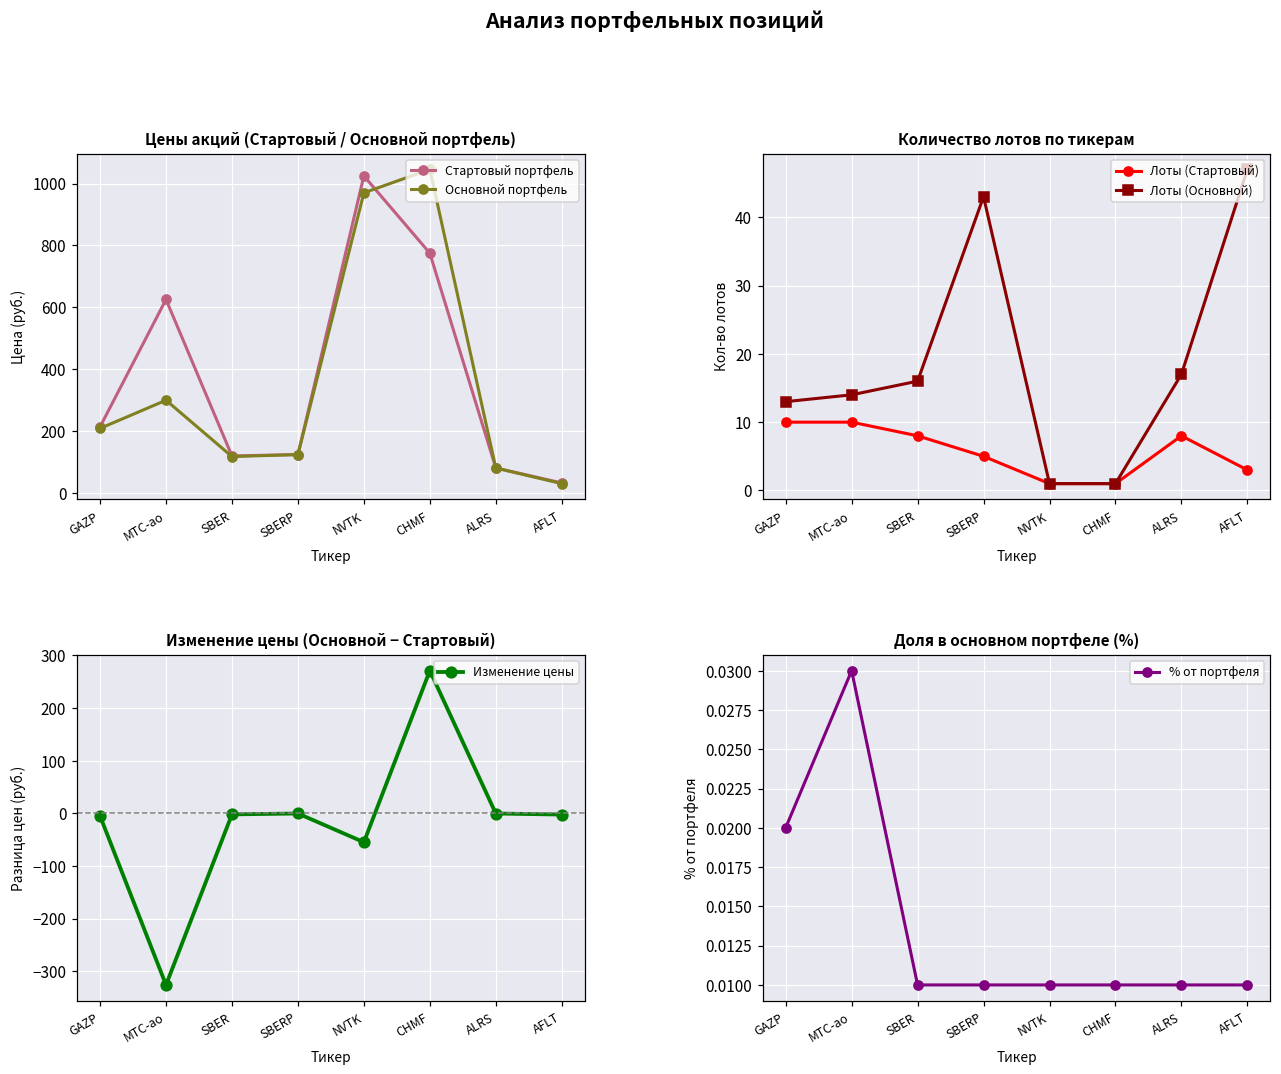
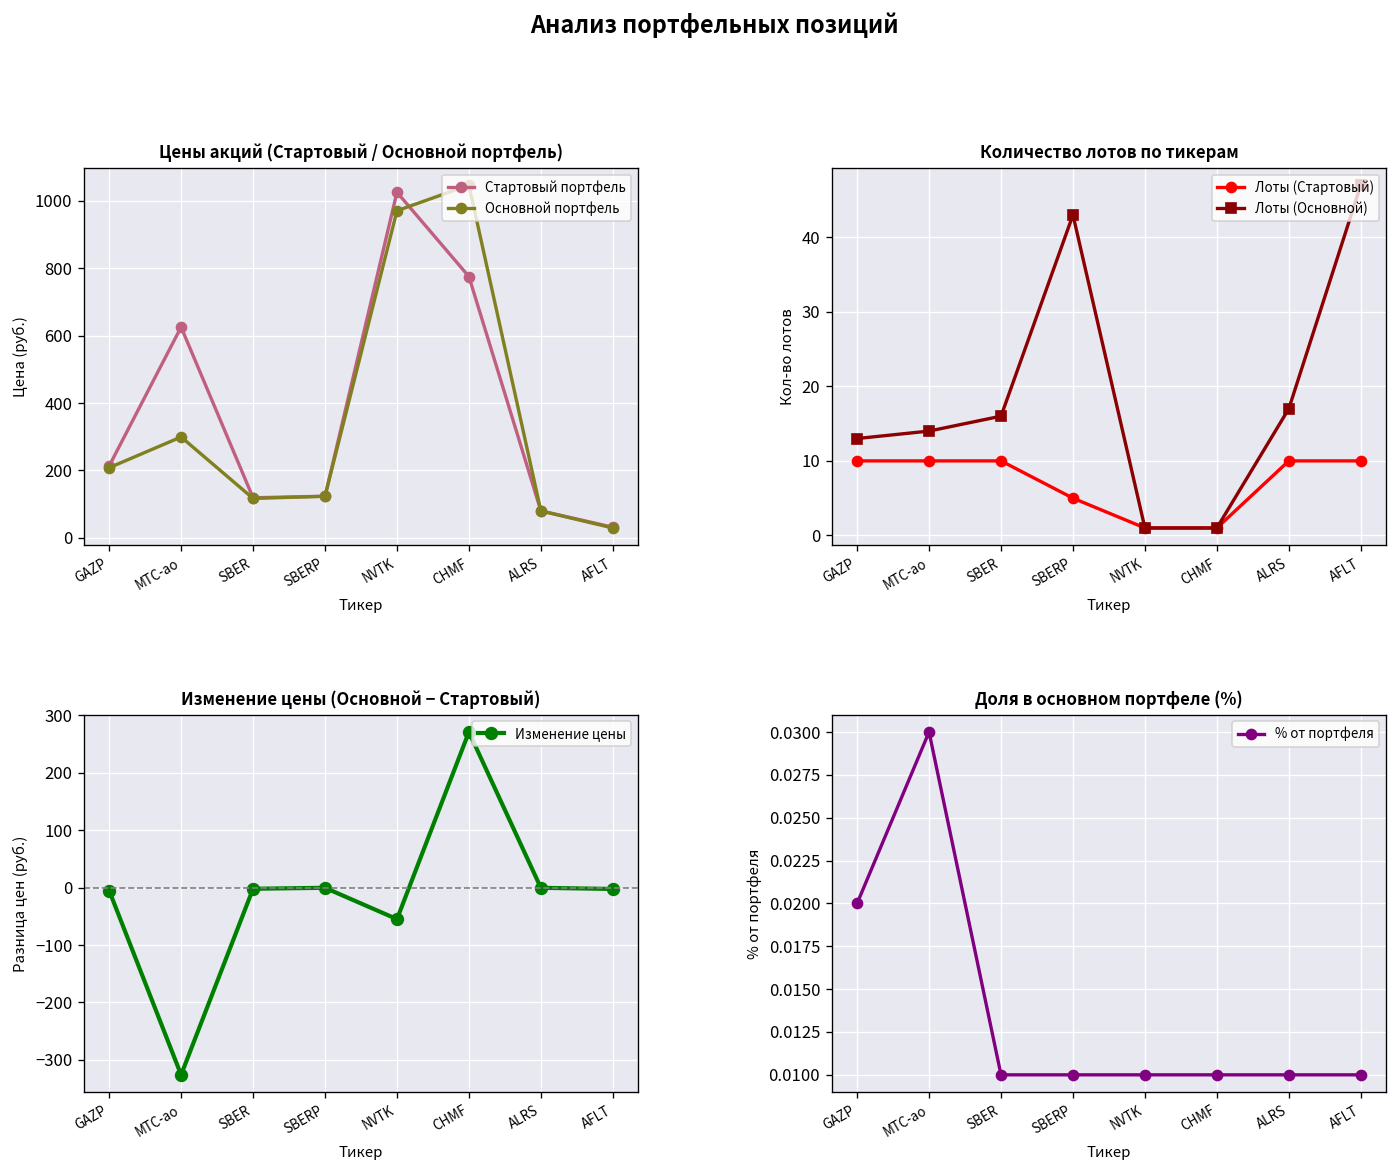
Количество лотов по тикерам, Лоты (Стартовый), SBER: 8 -> 10
Количество лотов по тикерам, Лоты (Стартовый), ALRS: 8 -> 10
Количество лотов по тикерам, Лоты (Стартовый), AFLT: 3 -> 10
